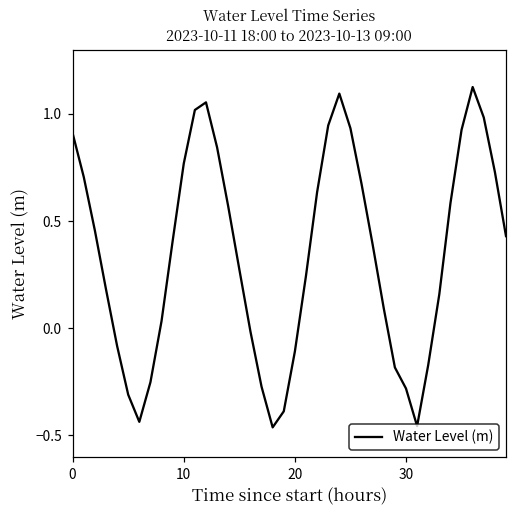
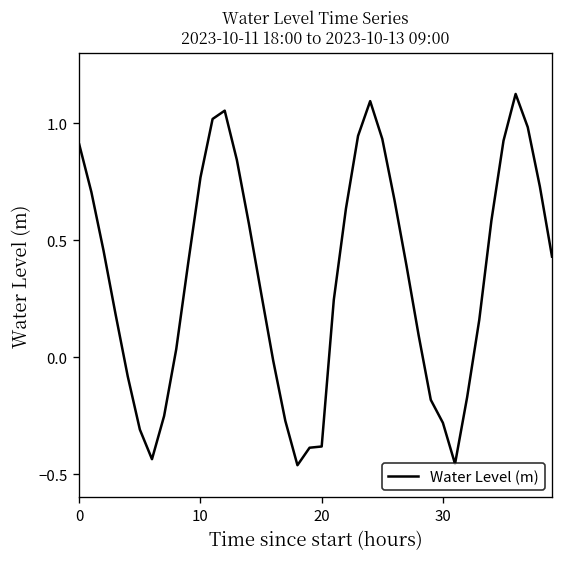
20: -0.11 -> -0.38
